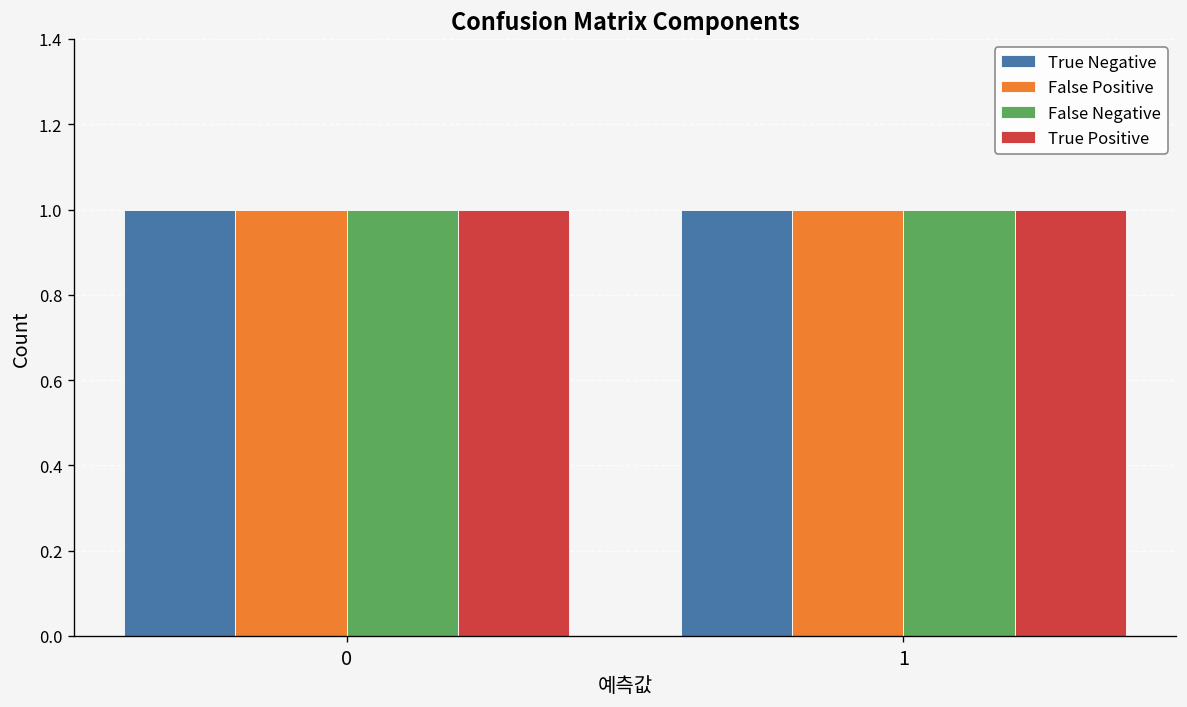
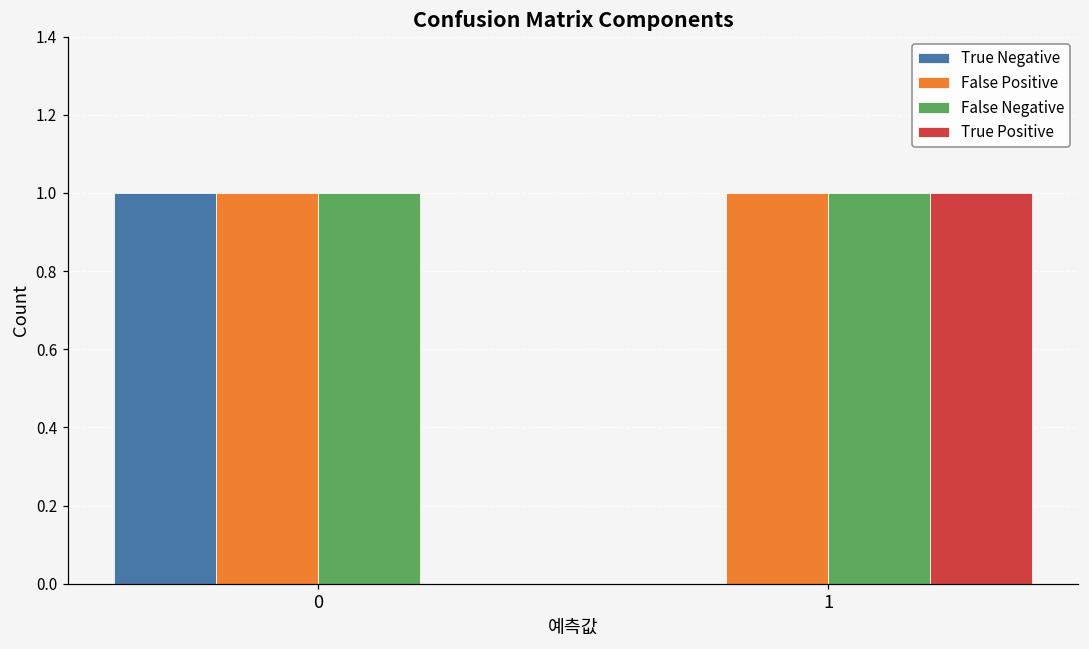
True Positive, 0: 1 -> 0
True Negative, 1: 1 -> 0
